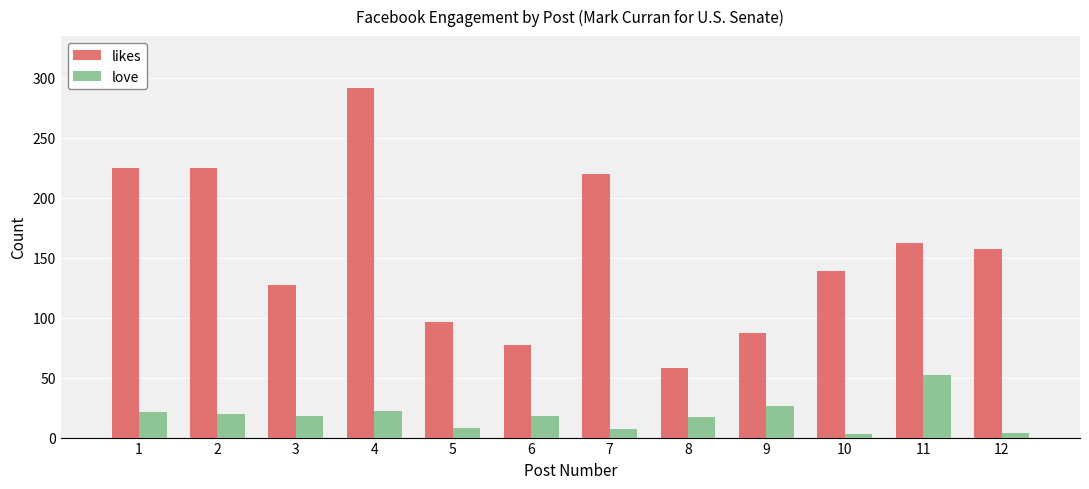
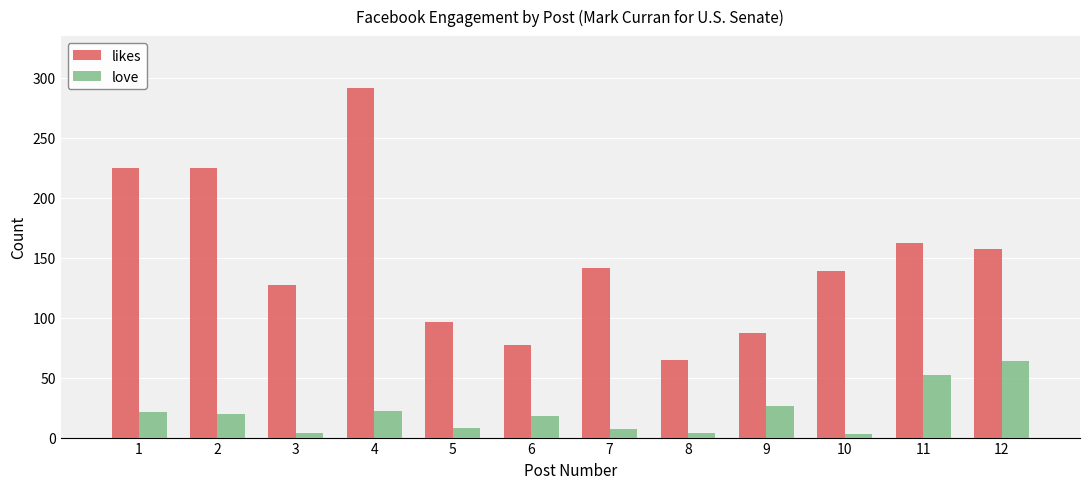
love, 3: 18 -> 4
likes, 7: 220 -> 141
likes, 8: 58 -> 65
love, 8: 17 -> 4
love, 12: 4 -> 64
